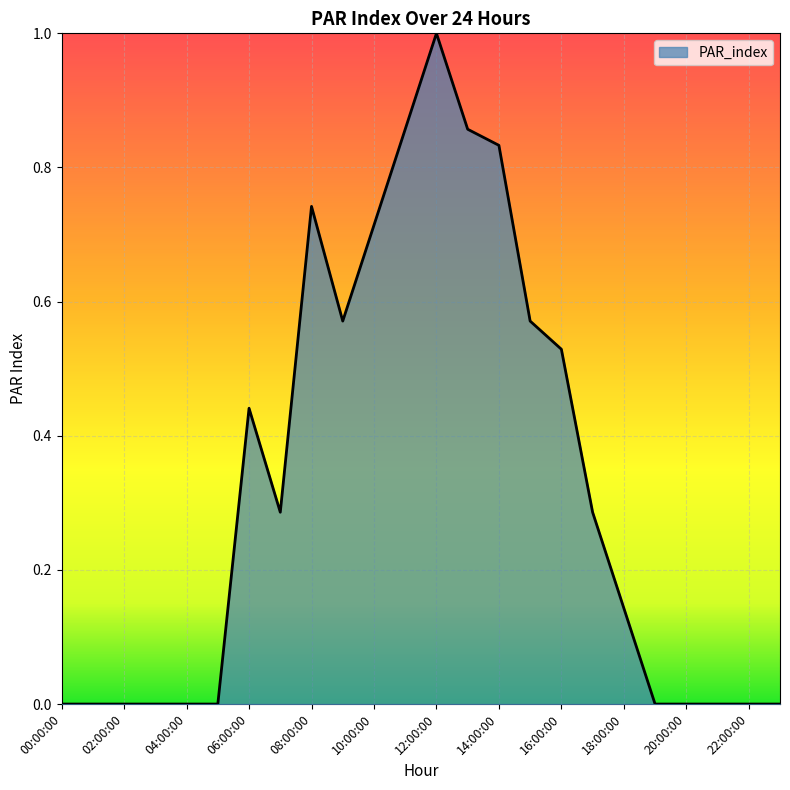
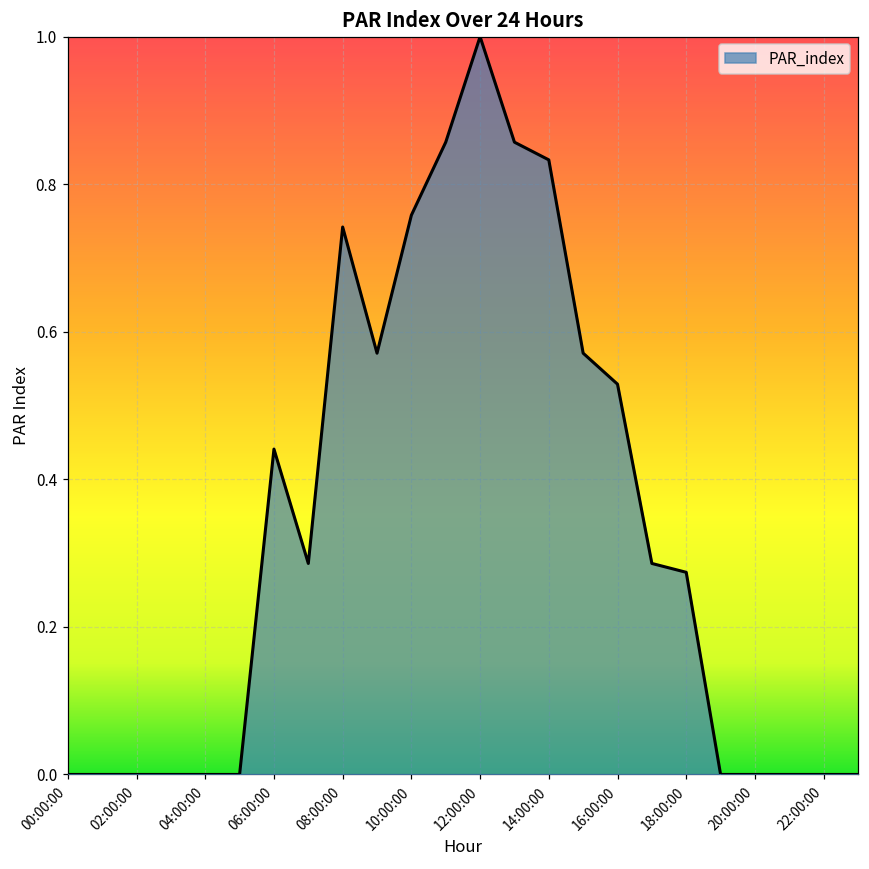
10:00:00: 0.71 -> 0.76
18:00:00: 0.14 -> 0.27
